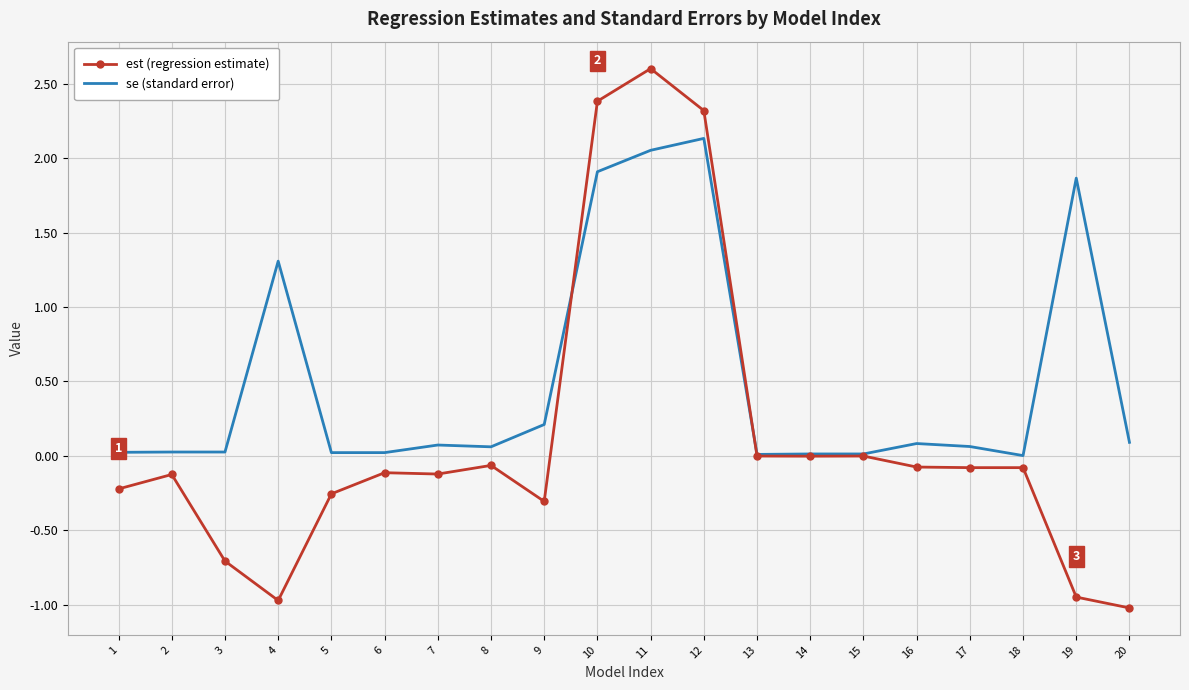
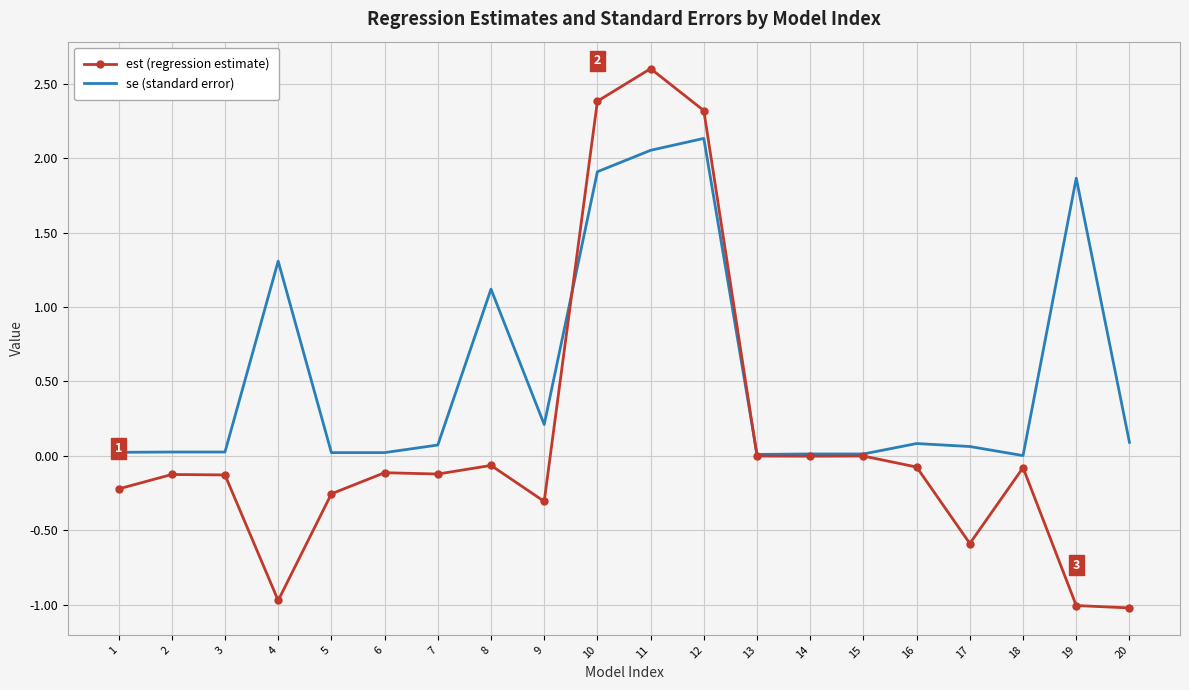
est (regression estimate), 3: -0.71 -> -0.13
se (standard error), 8: 0.06 -> 1.12
est (regression estimate), 17: -0.08 -> -0.59
est (regression estimate), 19: -0.95 -> -1.01
